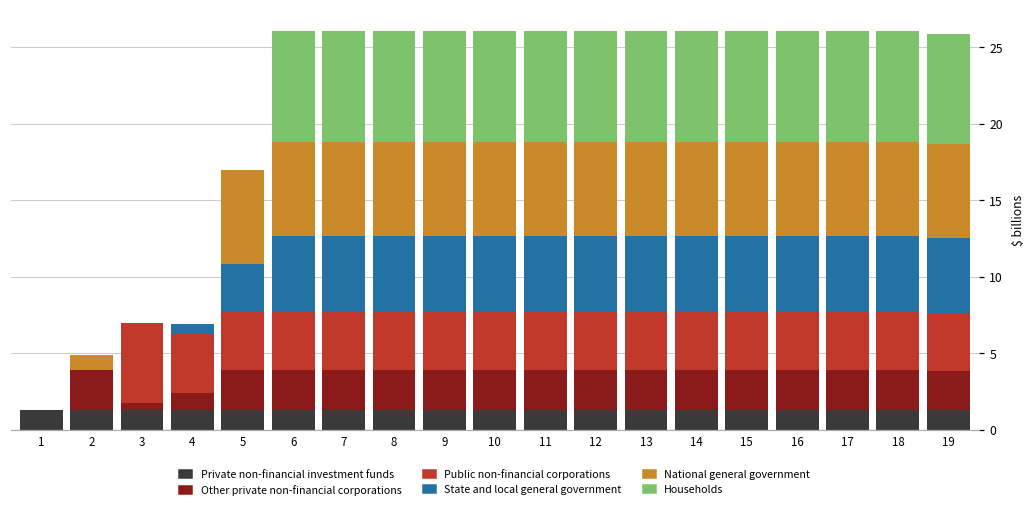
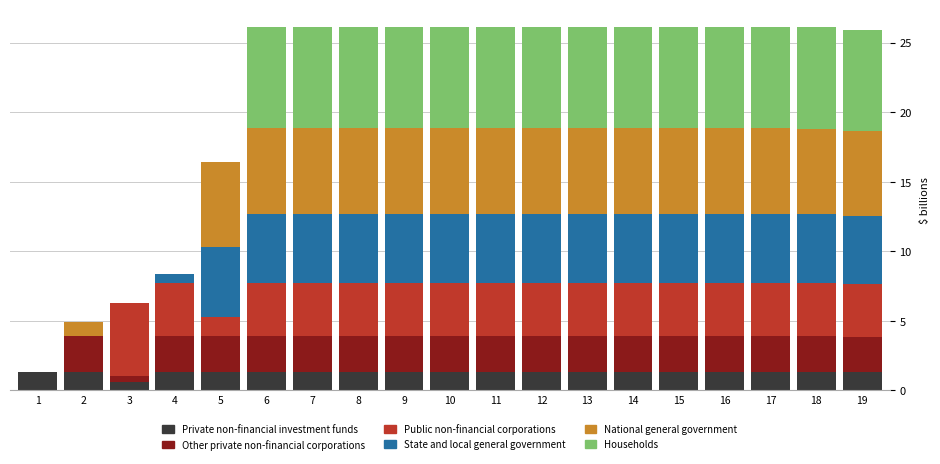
Private non-financial investment funds, 3: 1.3 -> 0.6
Other private non-financial corporations, 4: 1.1 -> 2.6
Public non-financial corporations, 5: 3.8 -> 1.4
State and local general government, 5: 3.2 -> 5.0
